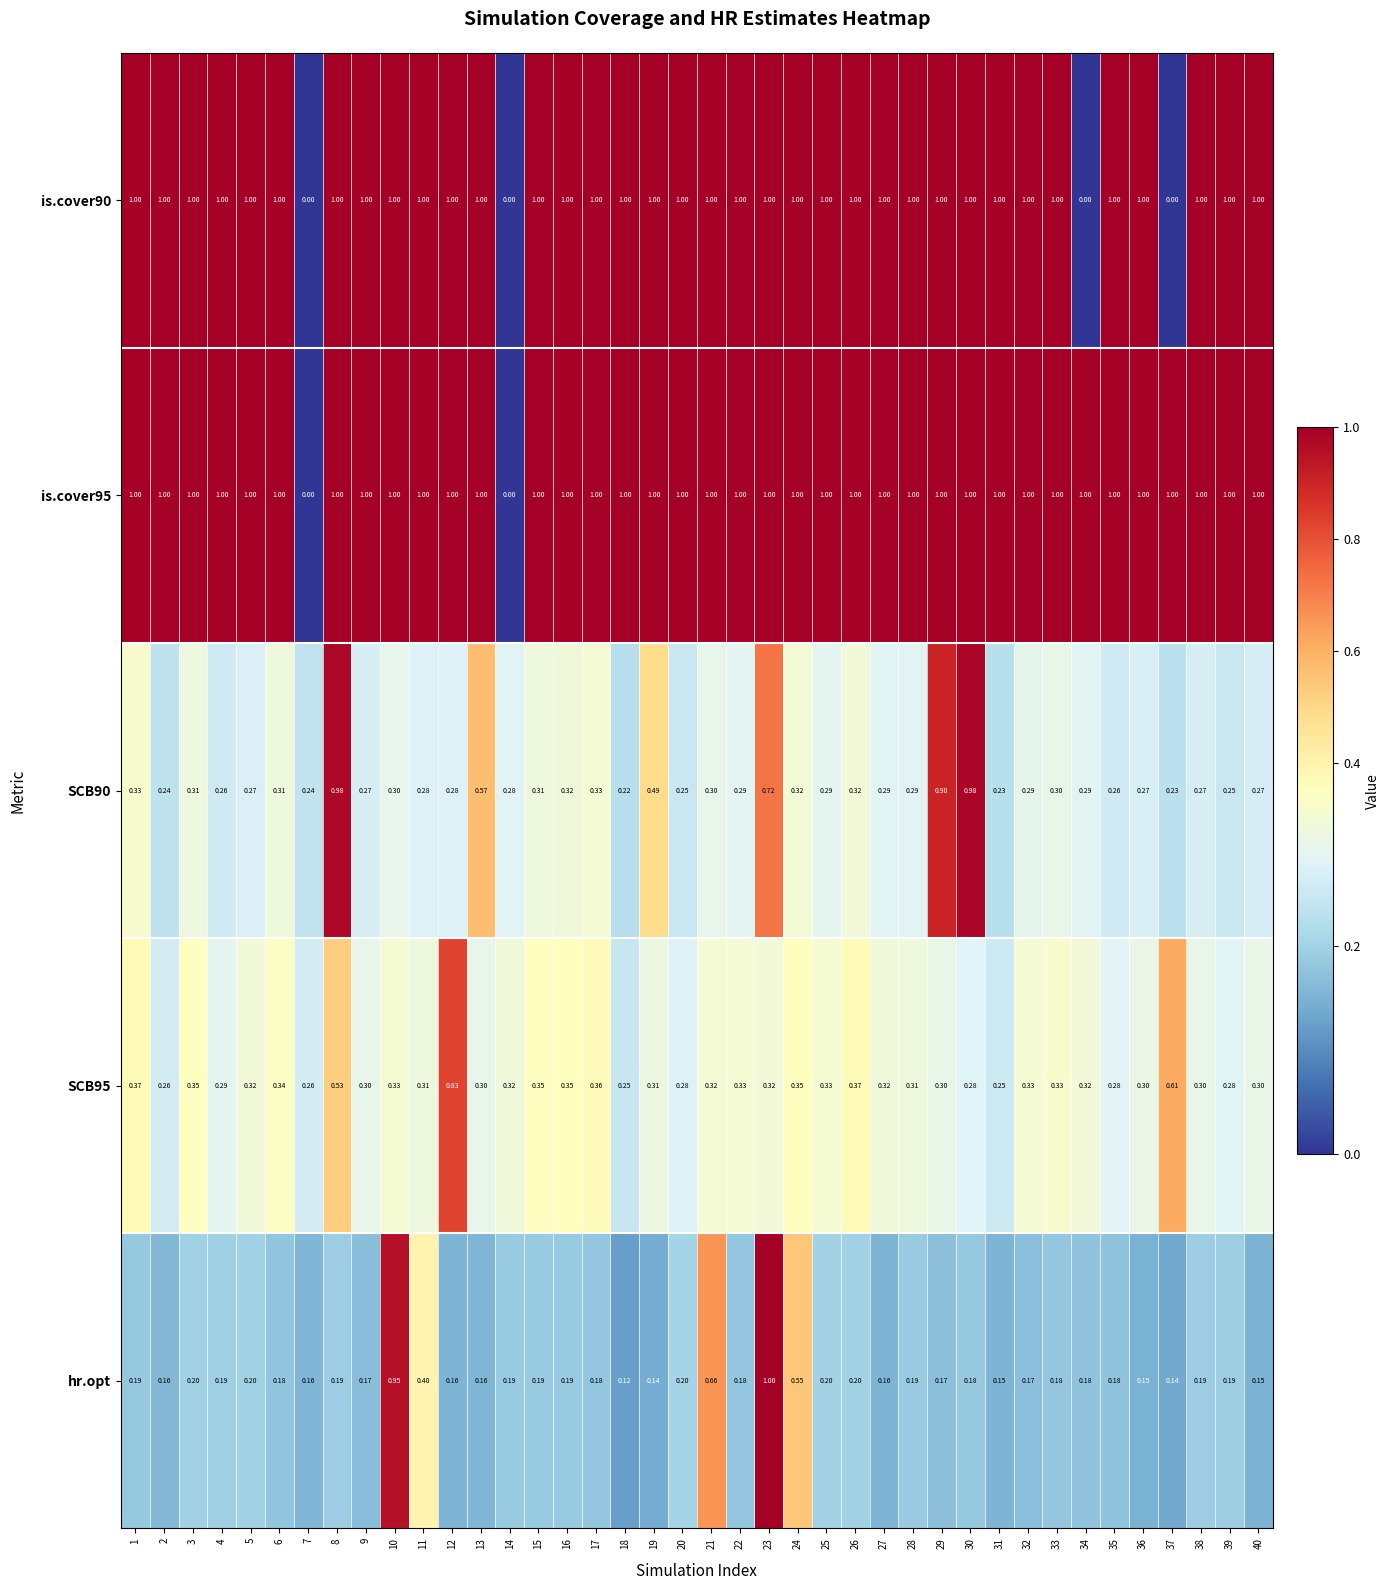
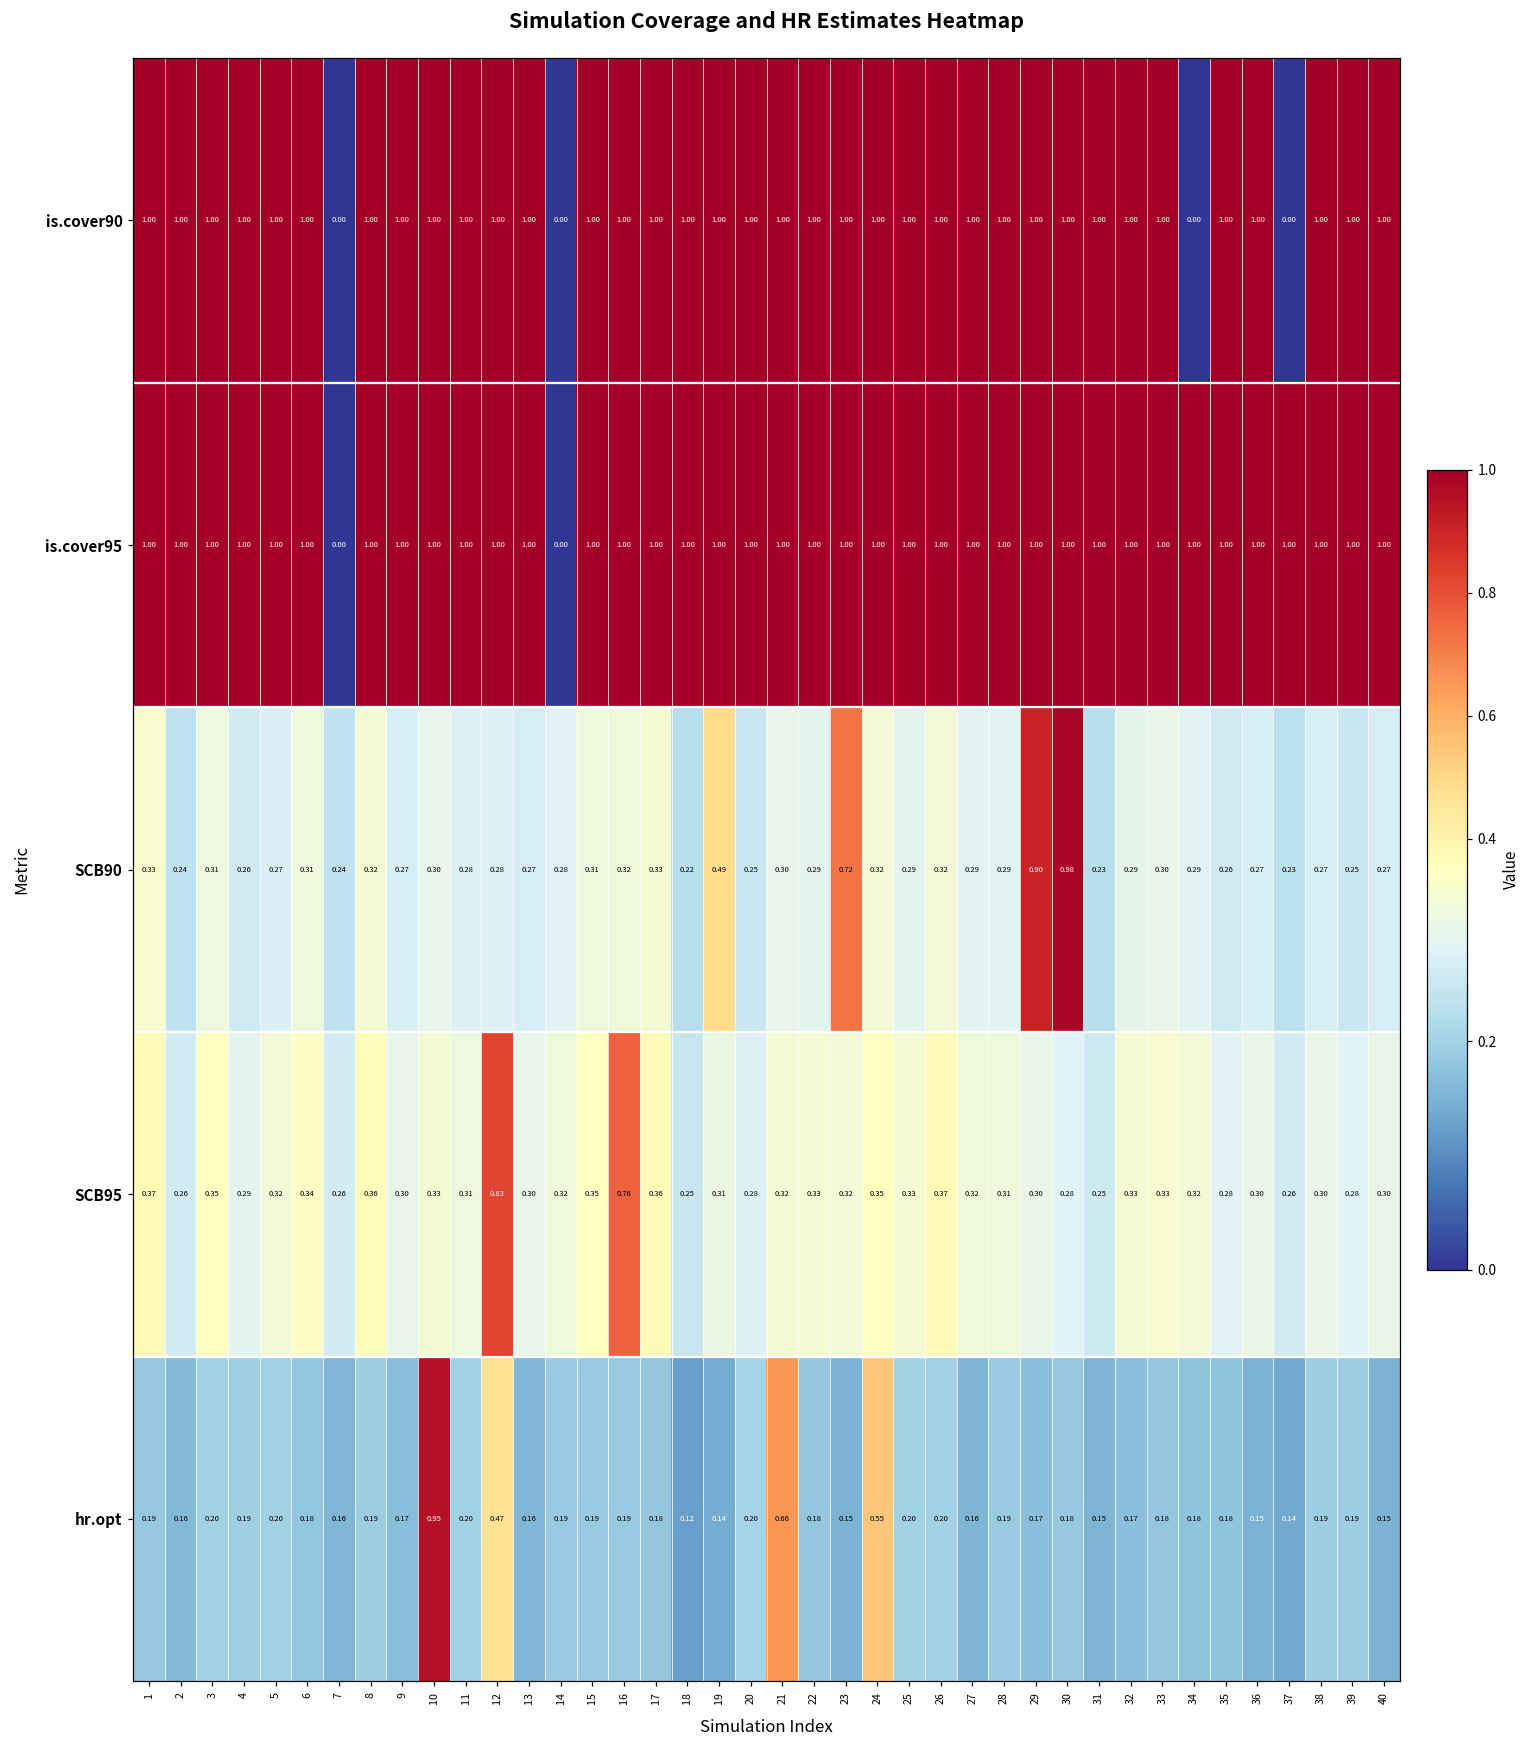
SCB90, 8: 0.98 -> 0.32
SCB90, 13: 0.57 -> 0.27
SCB95, 8: 0.53 -> 0.36
SCB95, 16: 0.35 -> 0.76
SCB95, 37: 0.61 -> 0.26
hr.opt, 11: 0.40 -> 0.20
hr.opt, 12: 0.16 -> 0.47
hr.opt, 23: 1.00 -> 0.15
